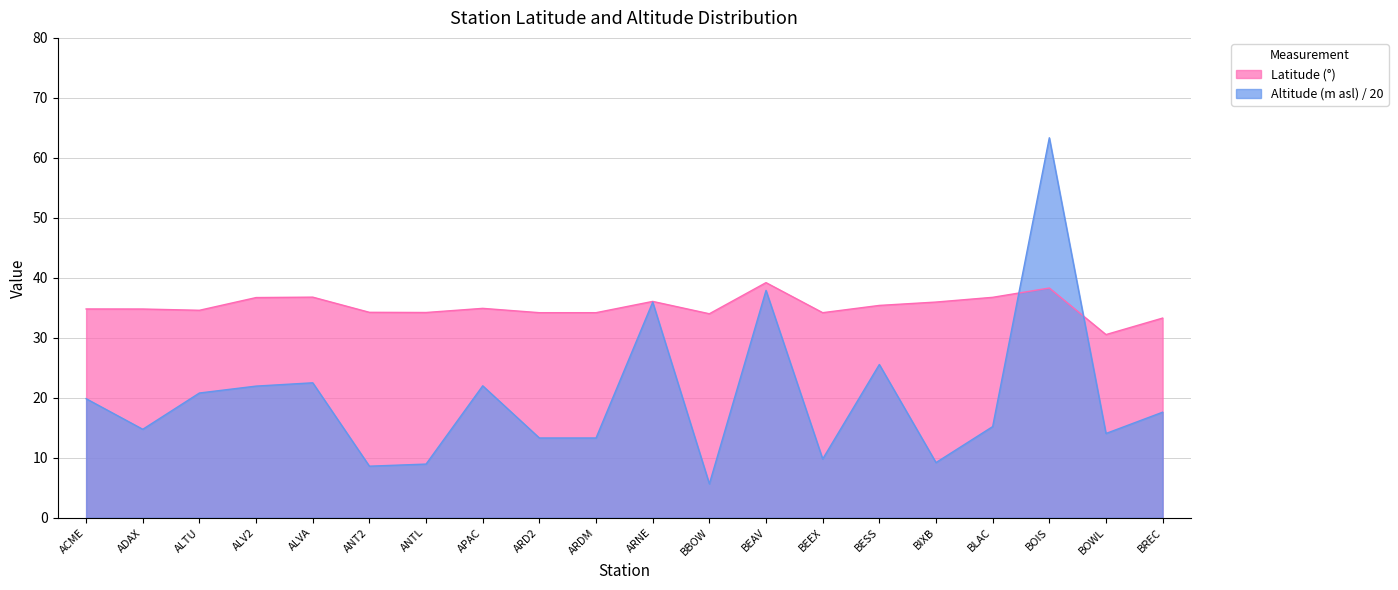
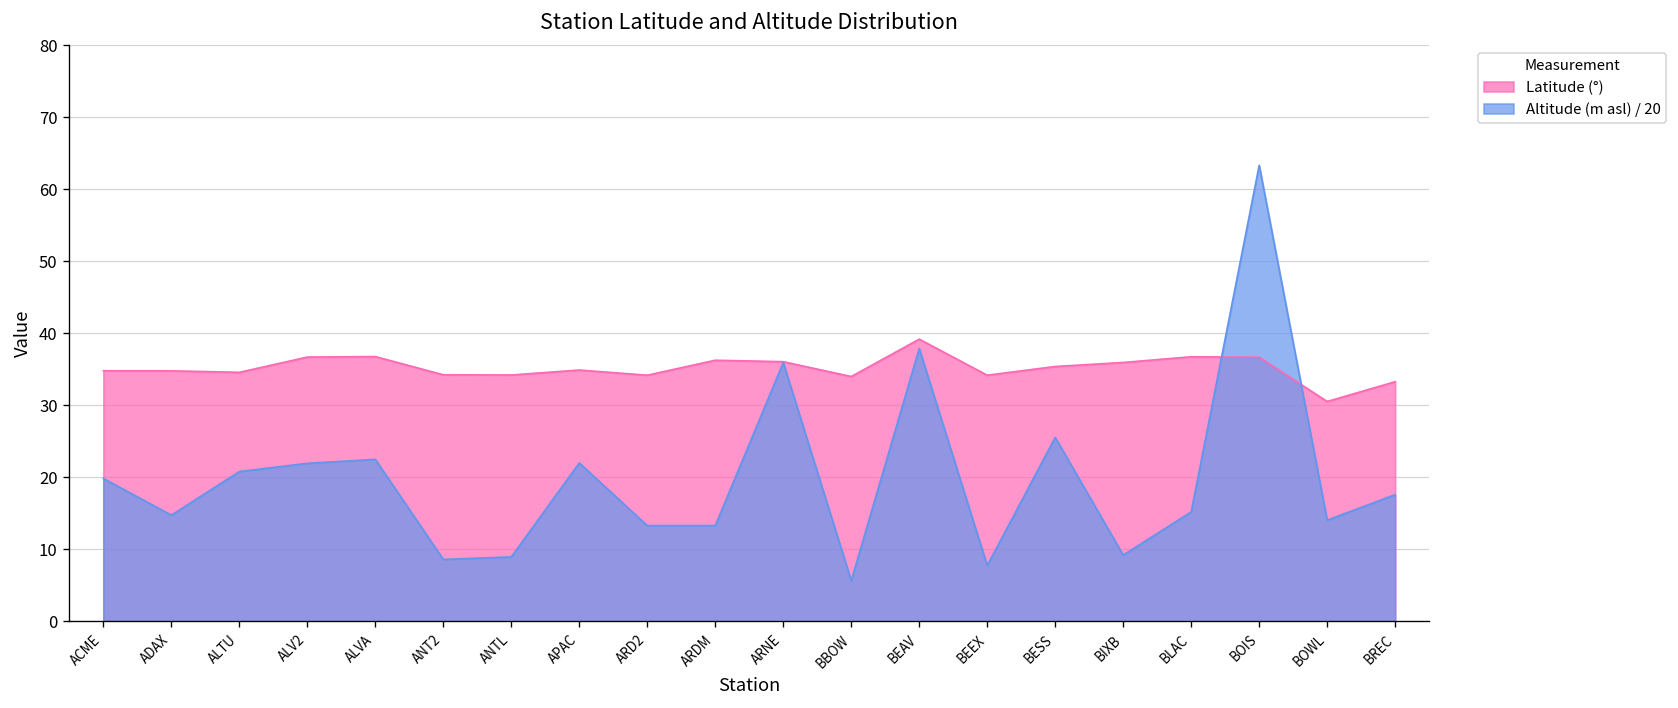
Latitude (°), ARDM: 34 -> 36
Altitude (m asl) / 20, BEEX: 10 -> 8
Latitude (°), BOIS: 38 -> 37
